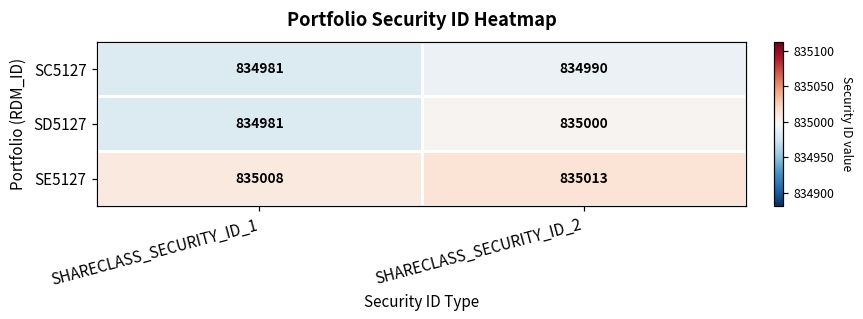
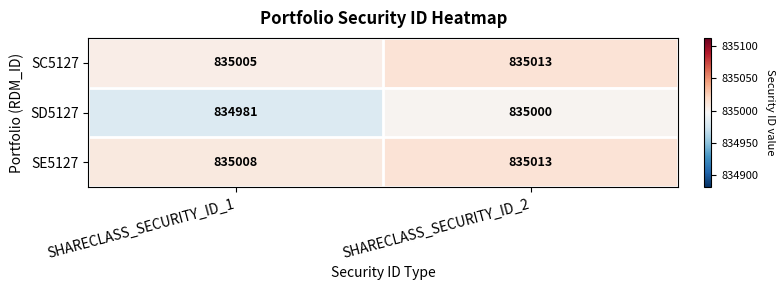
SC5127, SHARECLASS_SECURITY_ID_1: 834981 -> 835005
SC5127, SHARECLASS_SECURITY_ID_2: 834990 -> 835013
